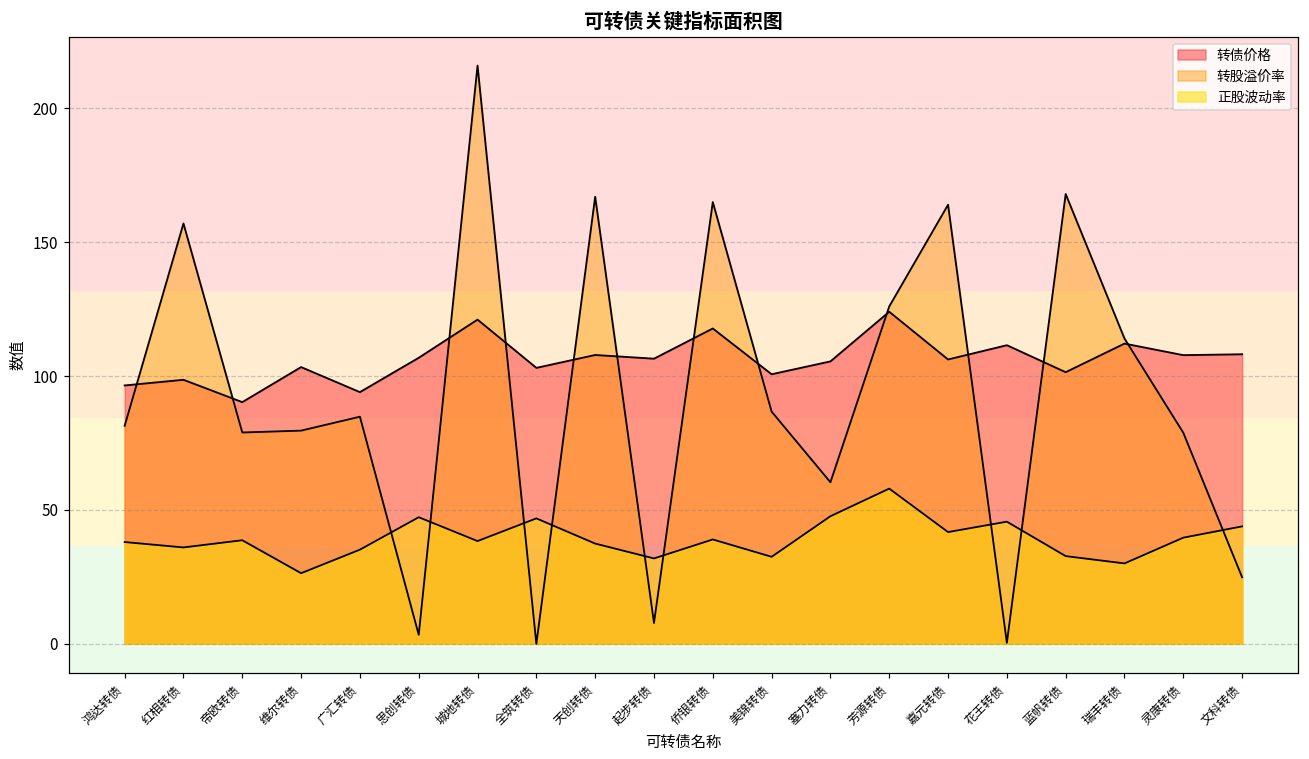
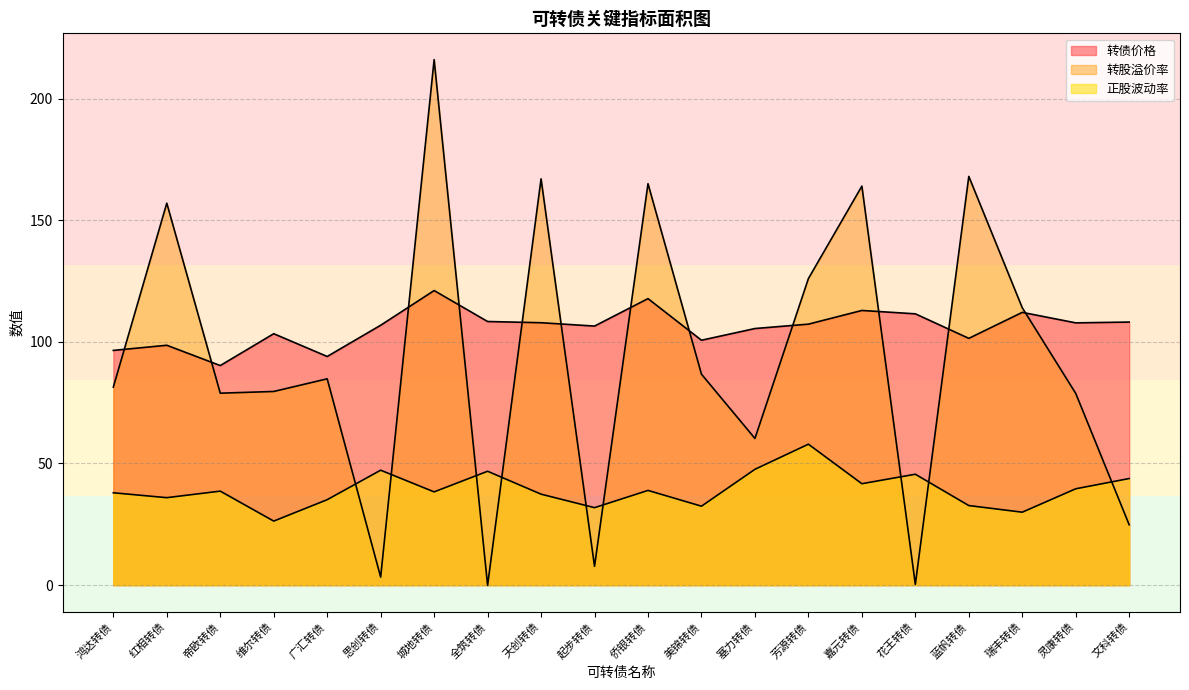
转债价格, 全筑转债: 103 -> 108
转债价格, 芳源转债: 124 -> 107
转债价格, 嘉元转债: 106 -> 113
